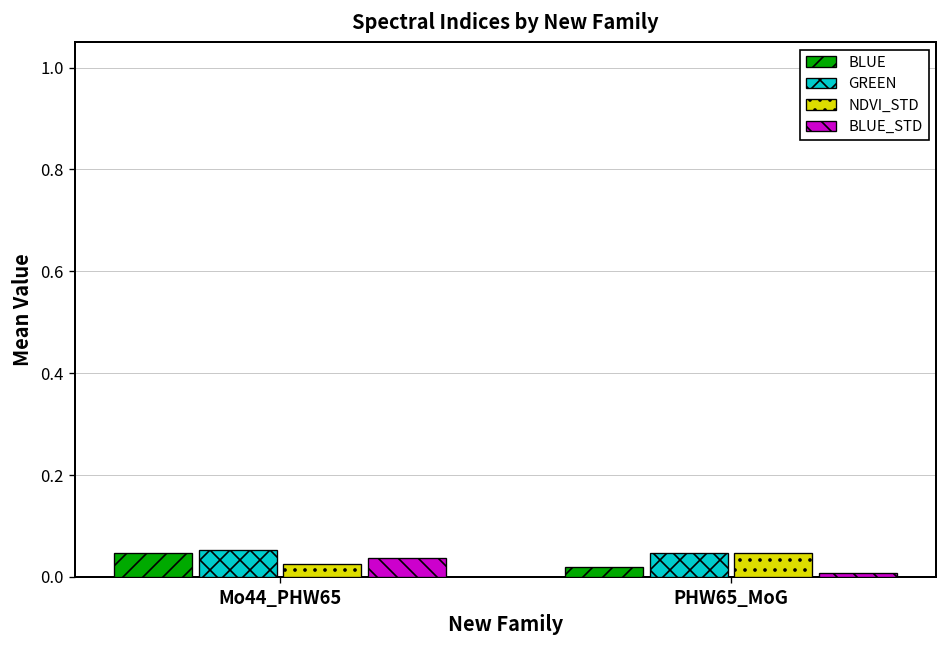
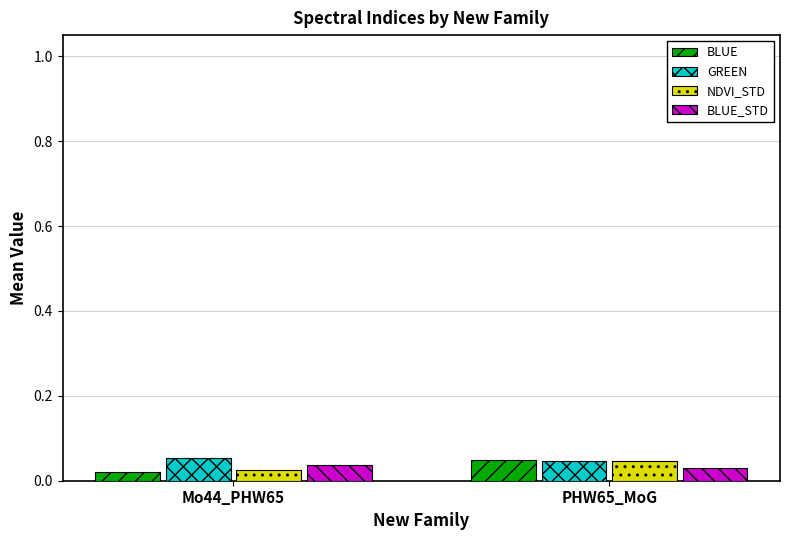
BLUE, Mo44_PHW65: 0.05 -> 0.02
BLUE, PHW65_MoG: 0.02 -> 0.05
BLUE_STD, PHW65_MoG: 0.01 -> 0.03
